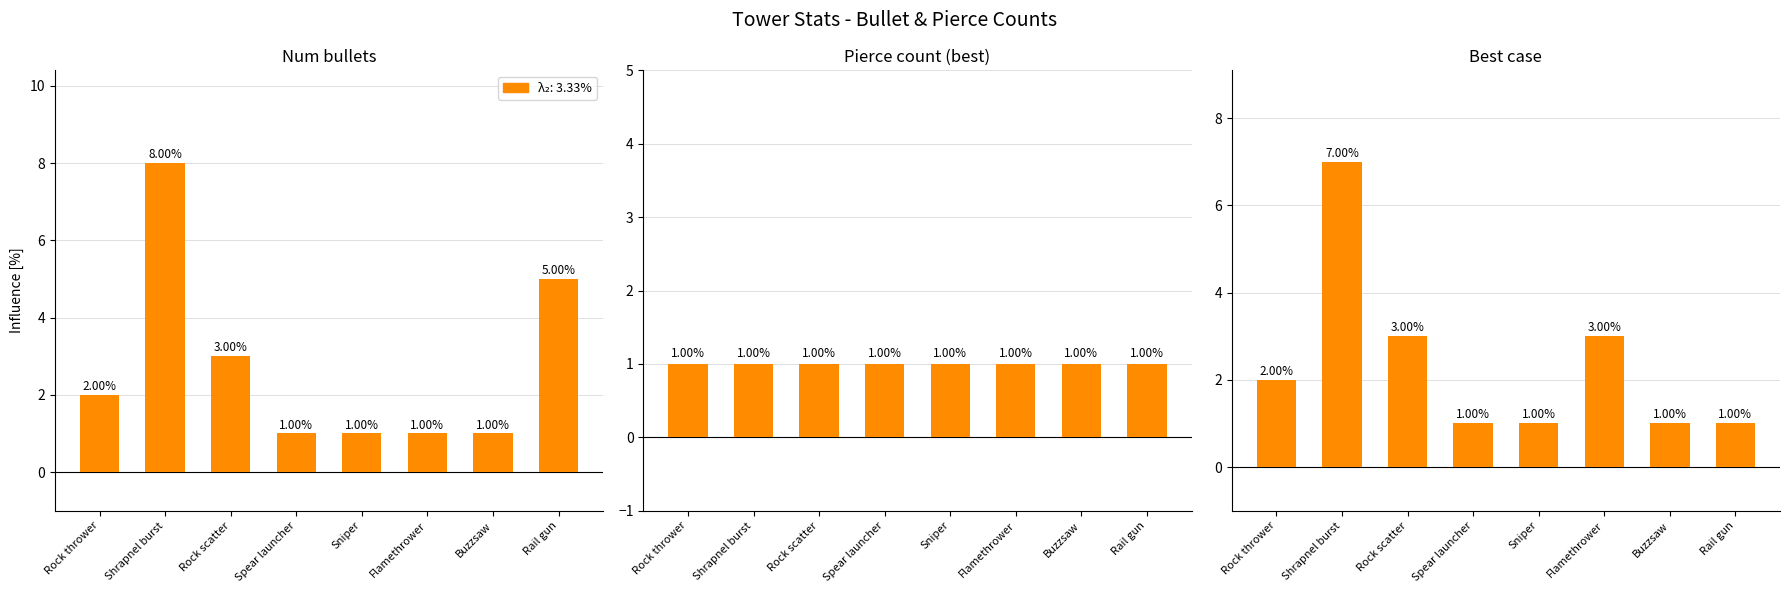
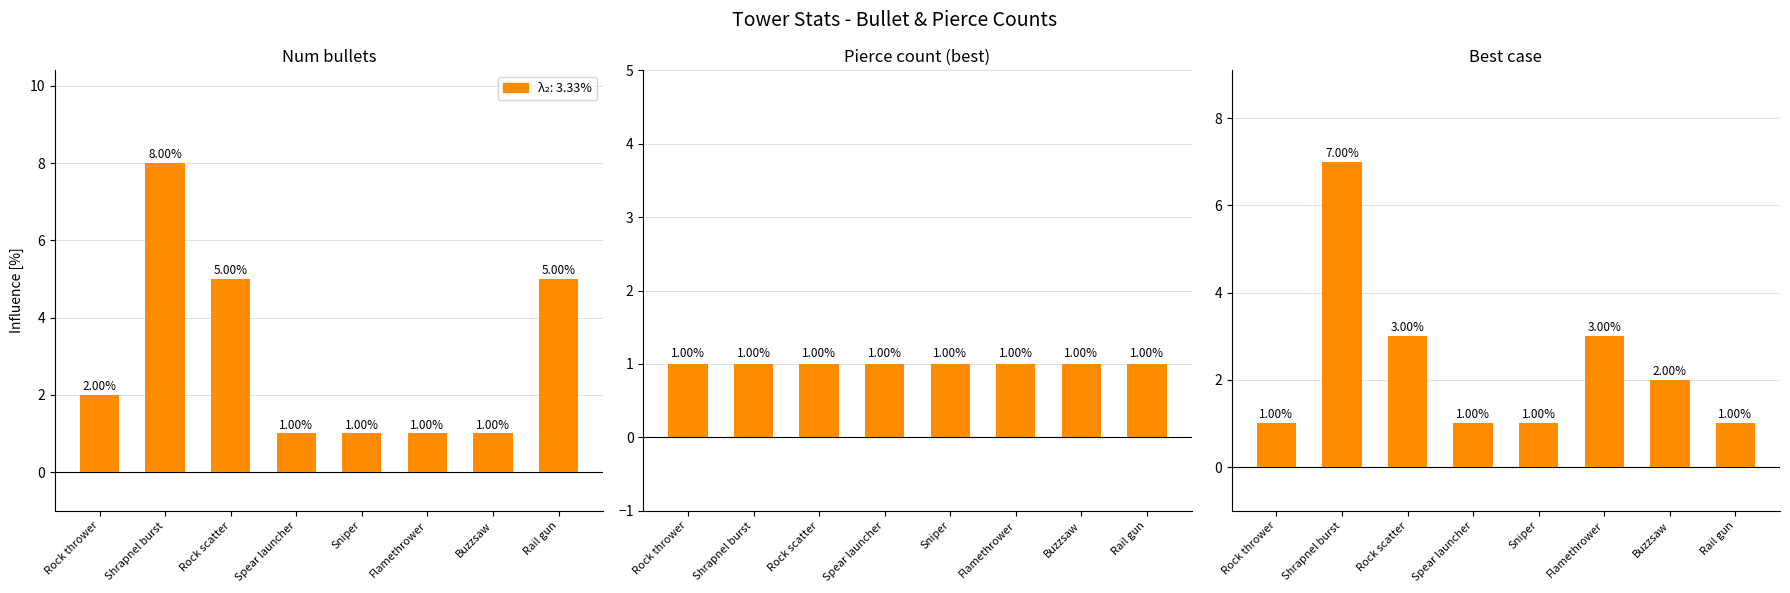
Num bullets, Rock scatter: 3.00% -> 5.00%
Best case, Rock thrower: 2.00% -> 1.00%
Best case, Buzzsaw: 1.00% -> 2.00%
